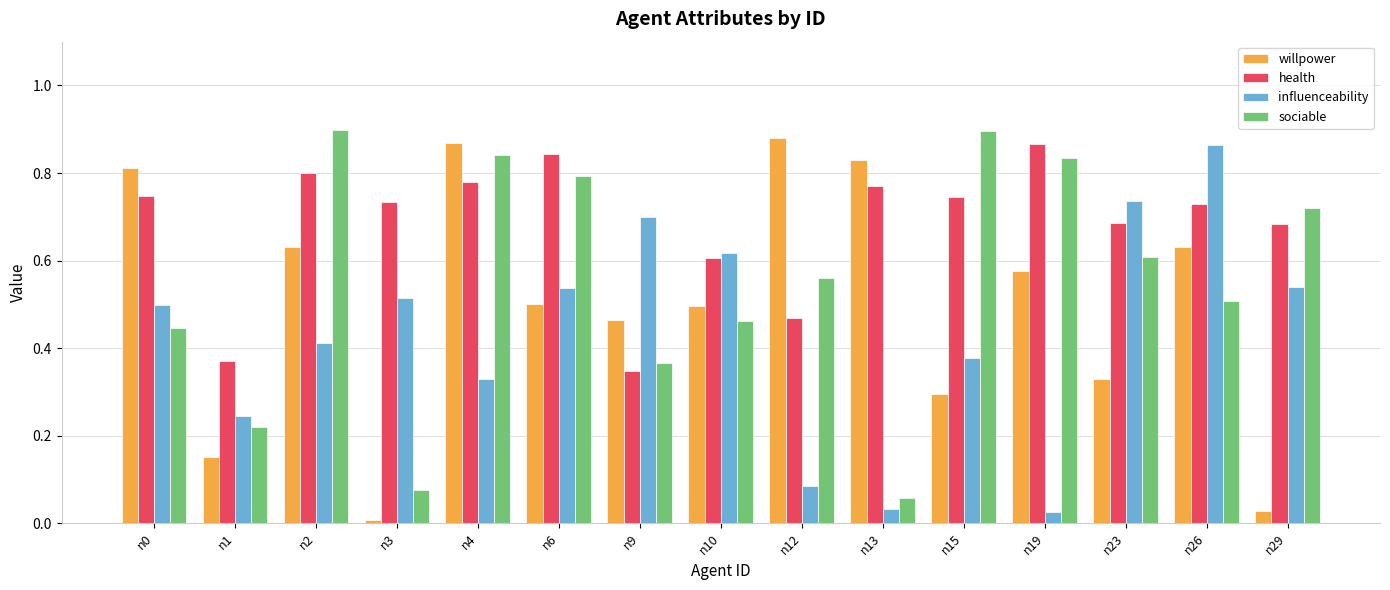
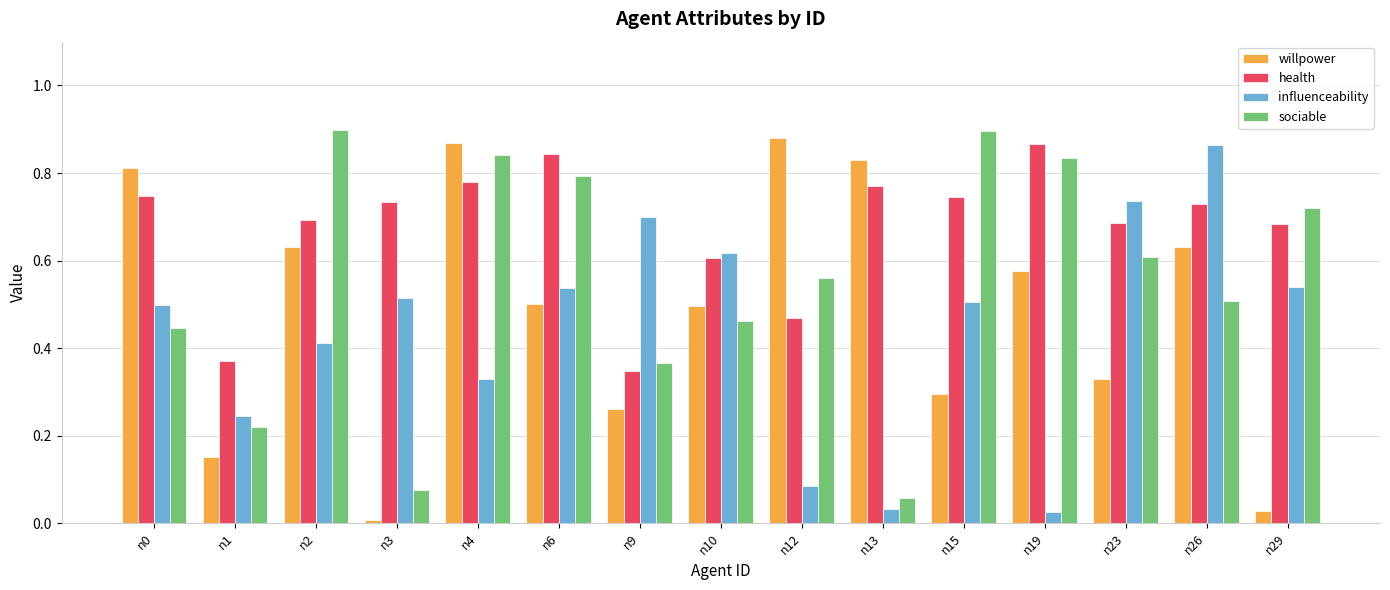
health, n2: 0.80 -> 0.69
willpower, n9: 0.46 -> 0.26
influenceability, n15: 0.38 -> 0.50
